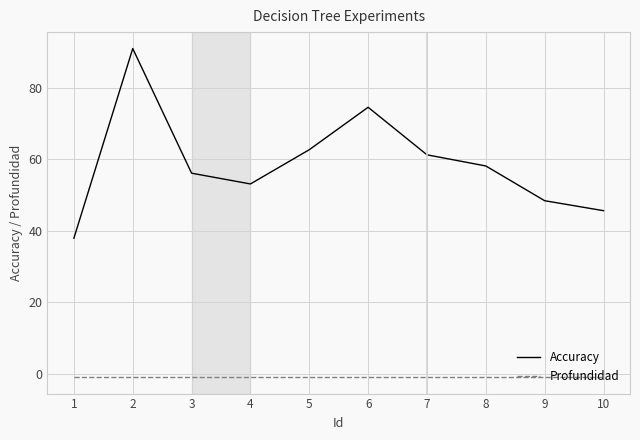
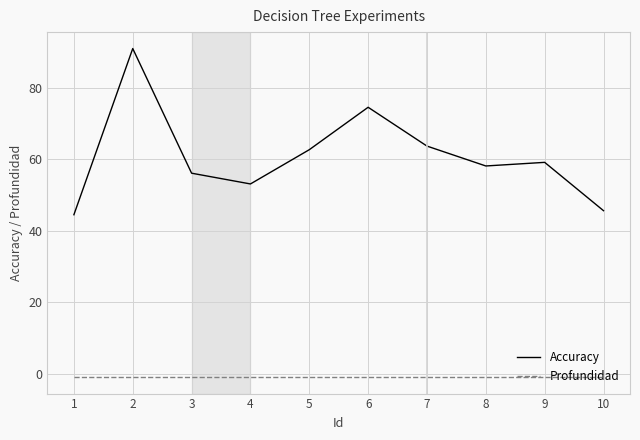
Accuracy, 1: 38 -> 44
Accuracy, 7: 61 -> 64
Accuracy, 9: 48 -> 59
